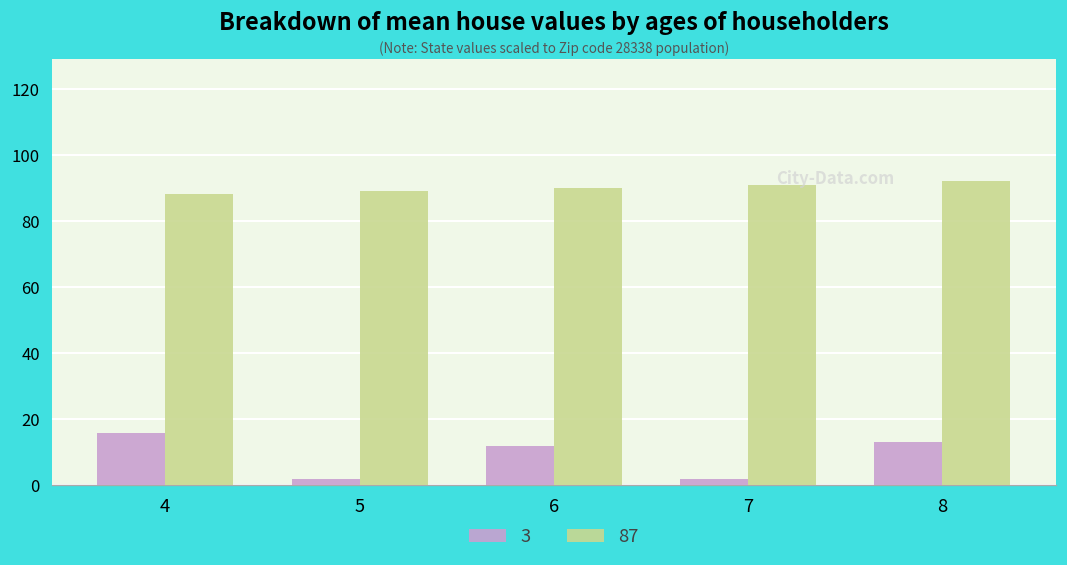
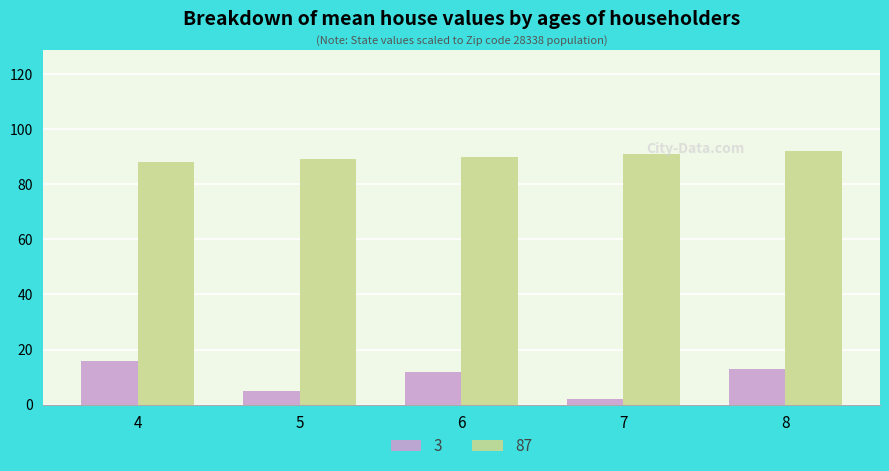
3, 5: 2 -> 5
